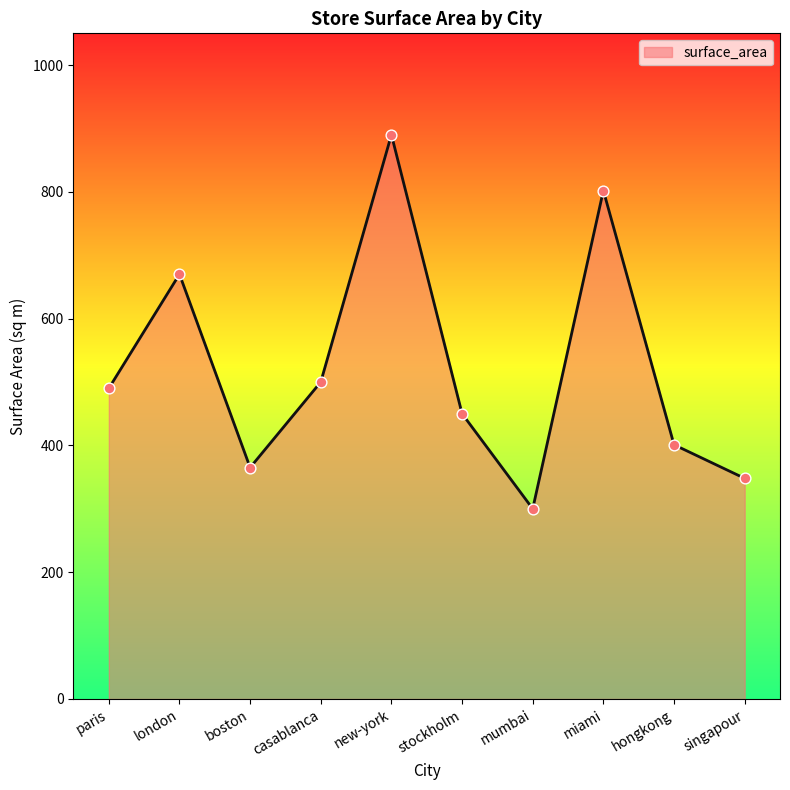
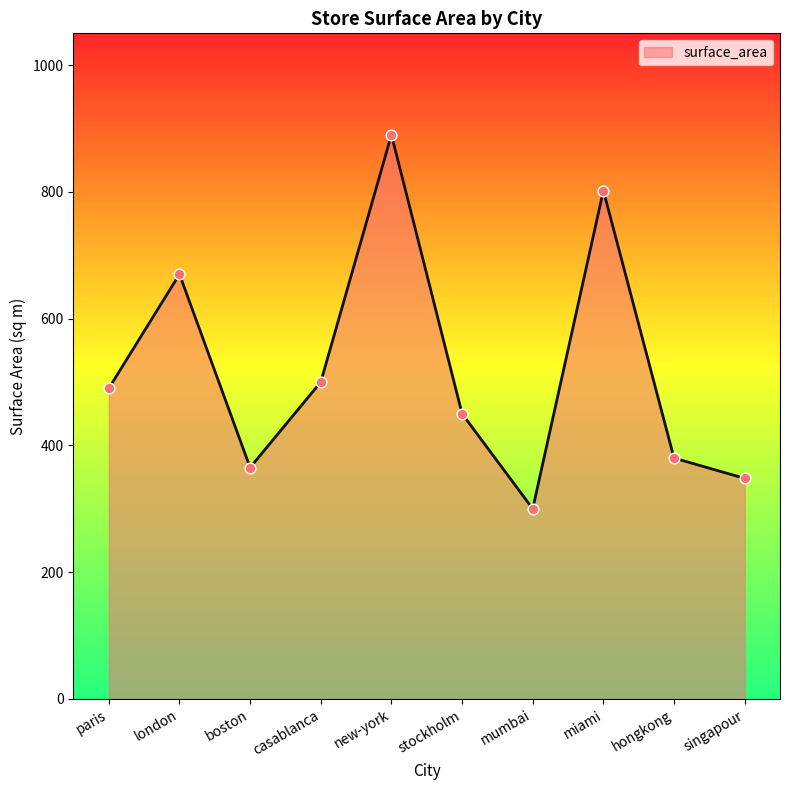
hongkong: 400 -> 380
